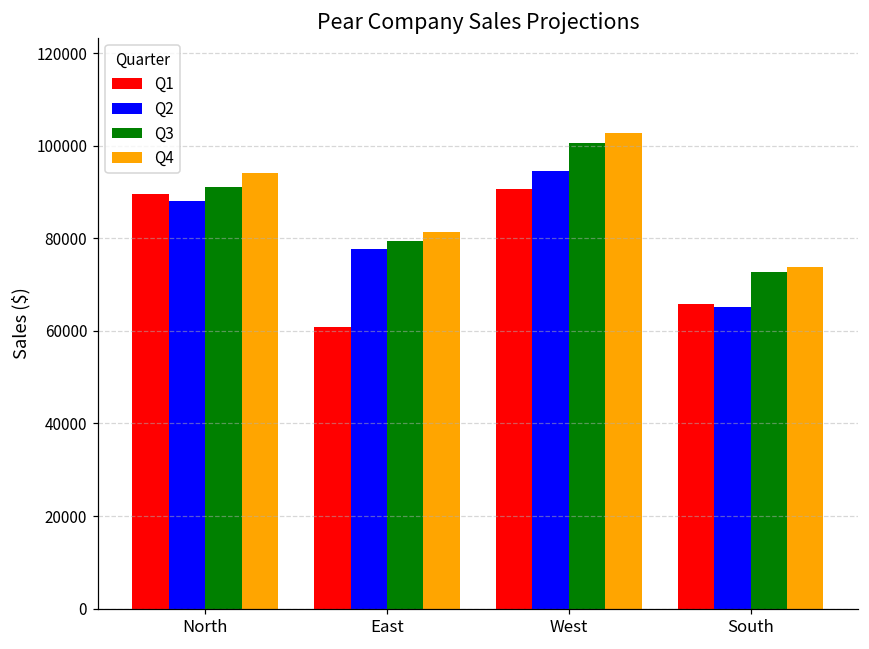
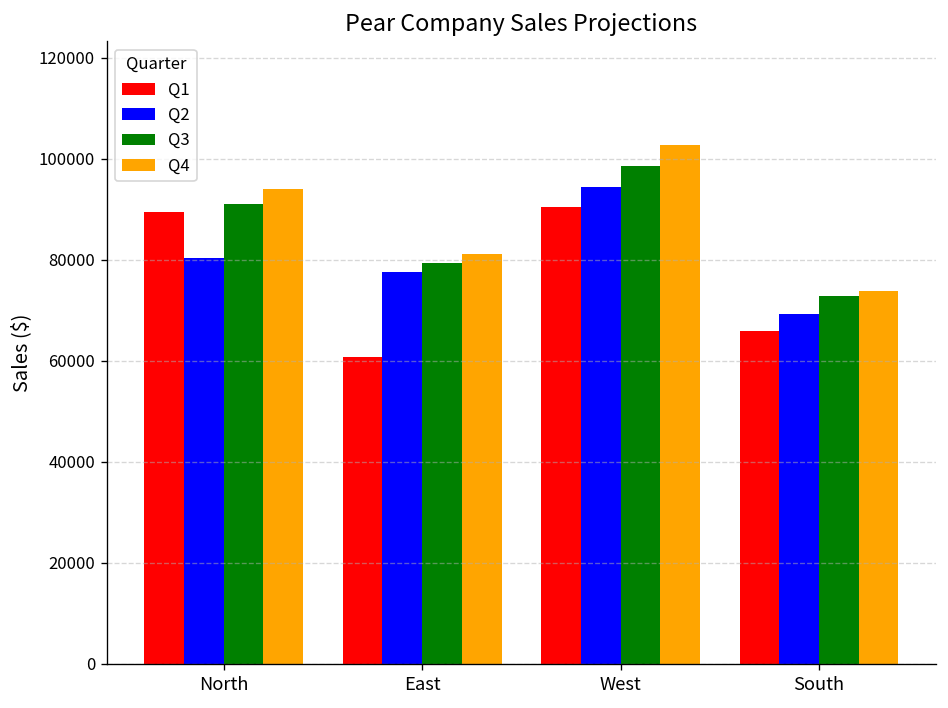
Q2, North: 88000 -> 80000
Q3, West: 101000 -> 99000
Q2, South: 65000 -> 69000
